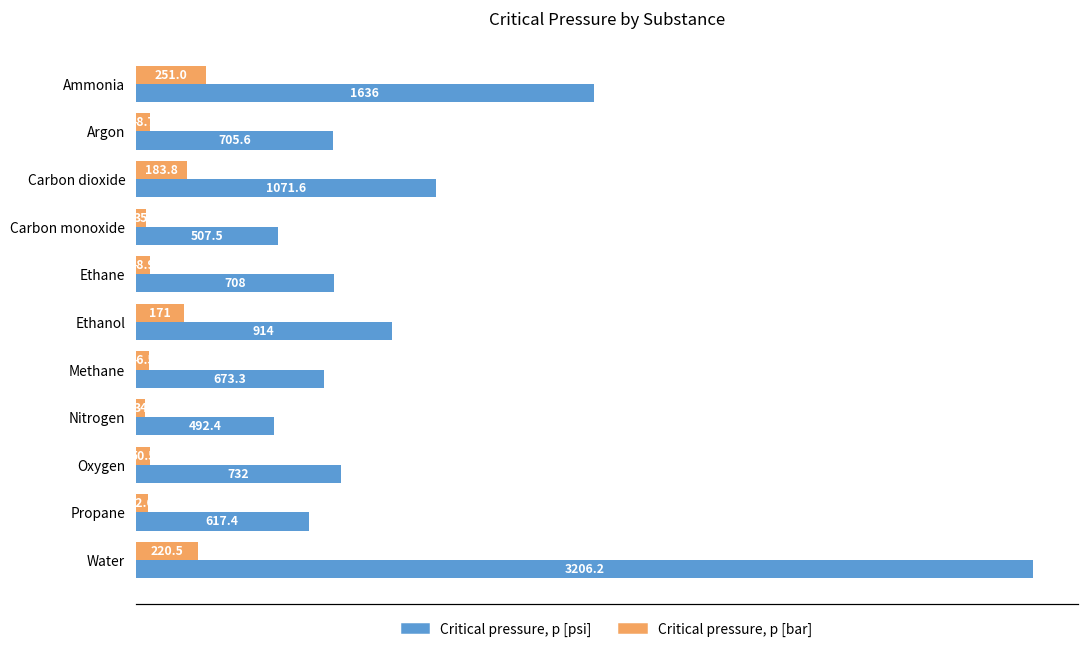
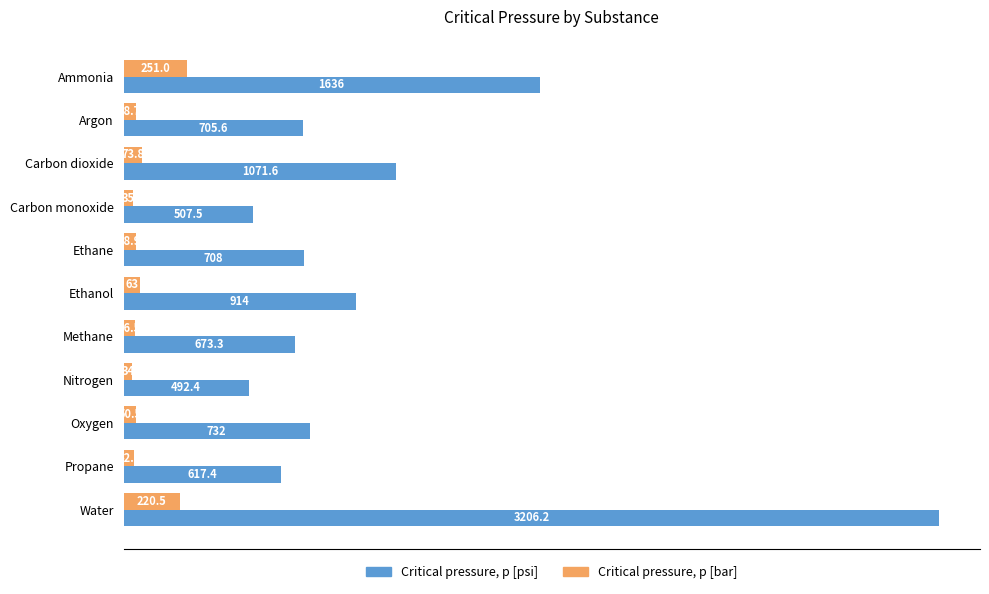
Critical pressure, p [bar], Carbon dioxide: 183.8 -> 73.8
Critical pressure, p [bar], Ethanol: 171 -> 63
